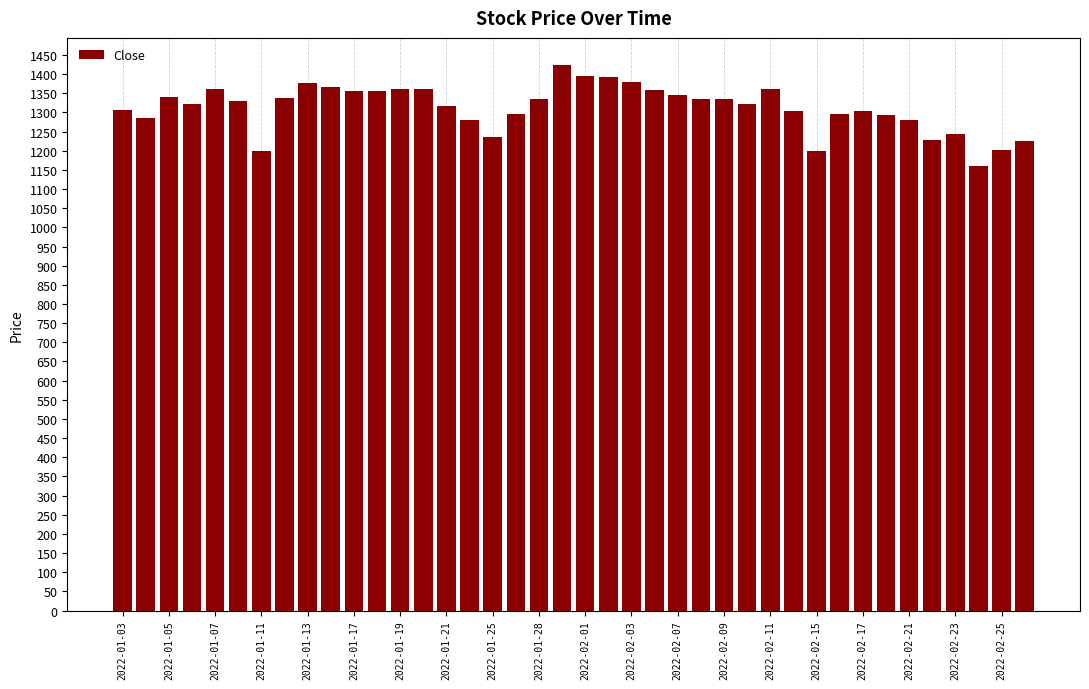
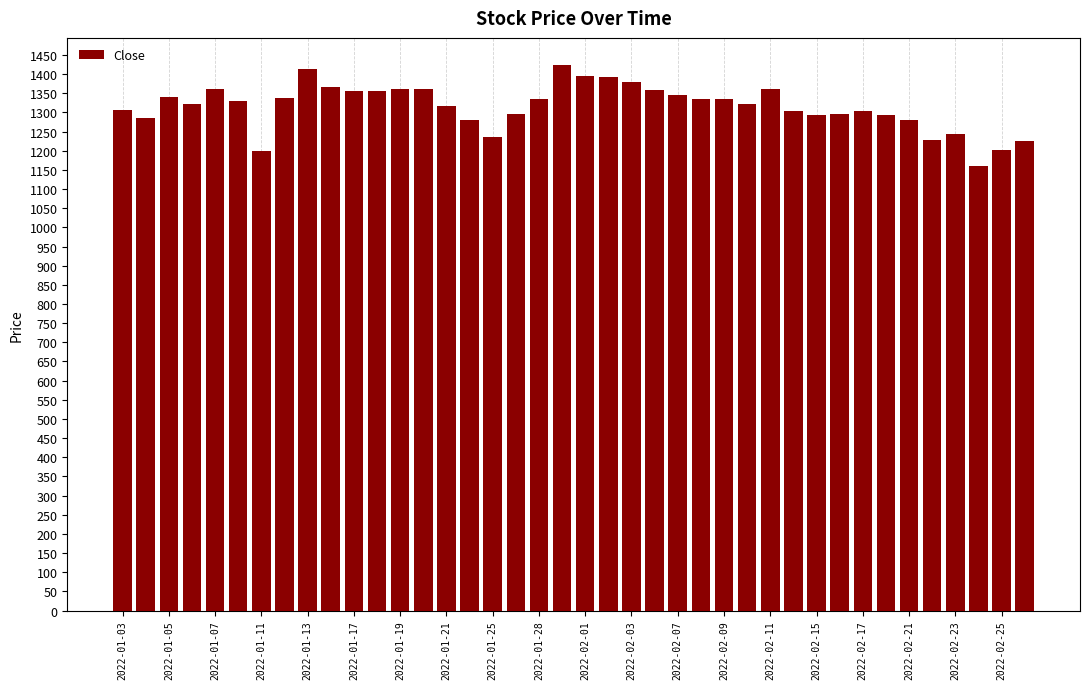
2022-01-13: 1380 -> 1410
2022-02-15: 1200 -> 1290
